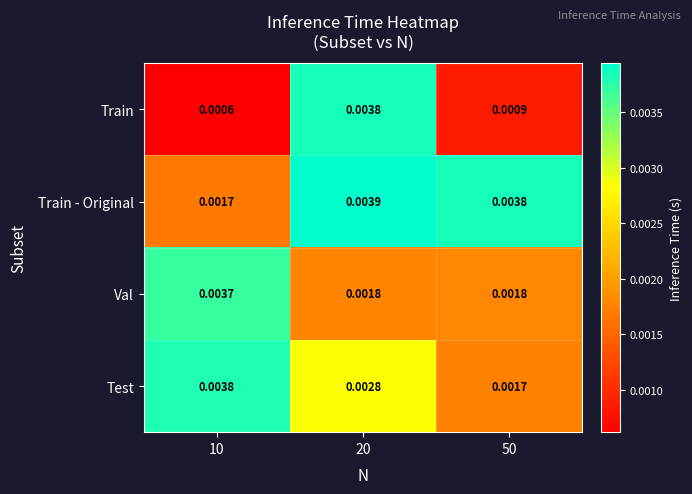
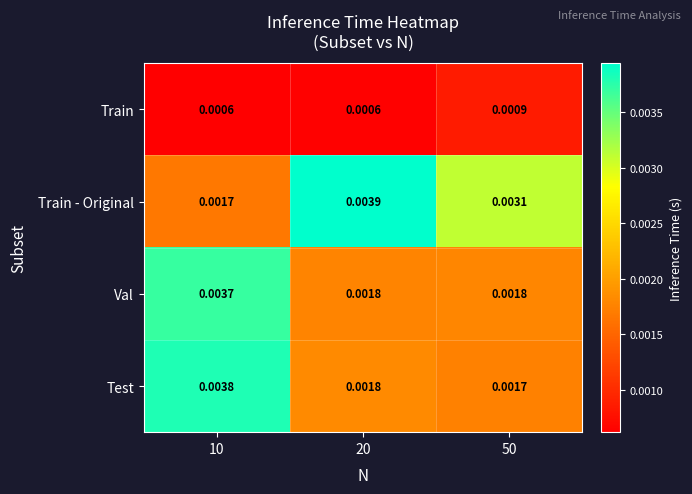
Train, 20: 0.0038 -> 0.0006
Train - Original, 50: 0.0038 -> 0.0031
Test, 20: 0.0028 -> 0.0018
